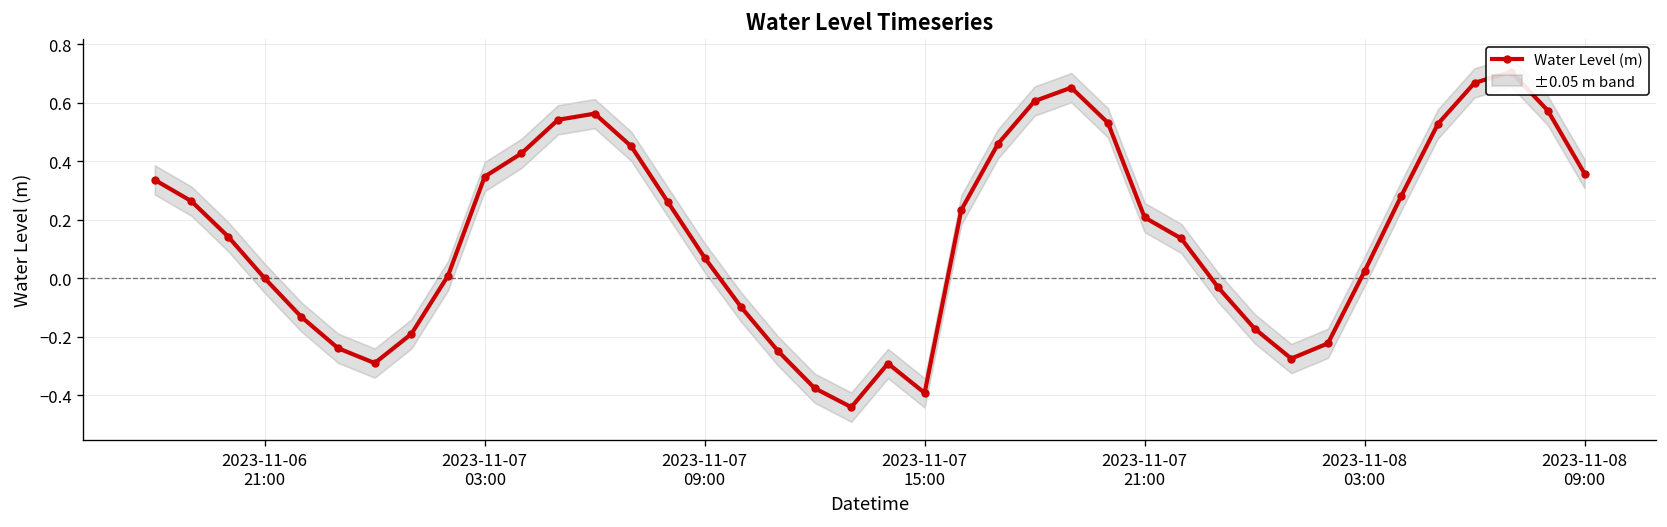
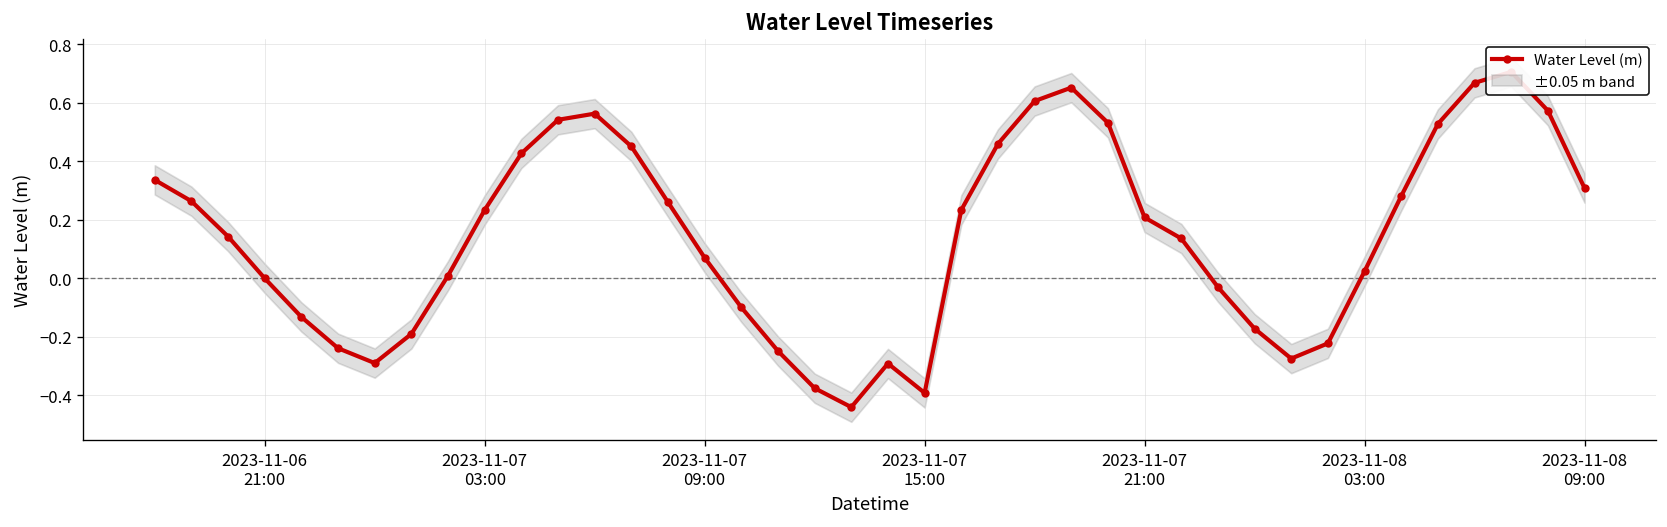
Water Level (m), 2023-11-07 03:00: 0.35 -> 0.23
Water Level (m), 2023-11-08 09:00: 0.36 -> 0.31
